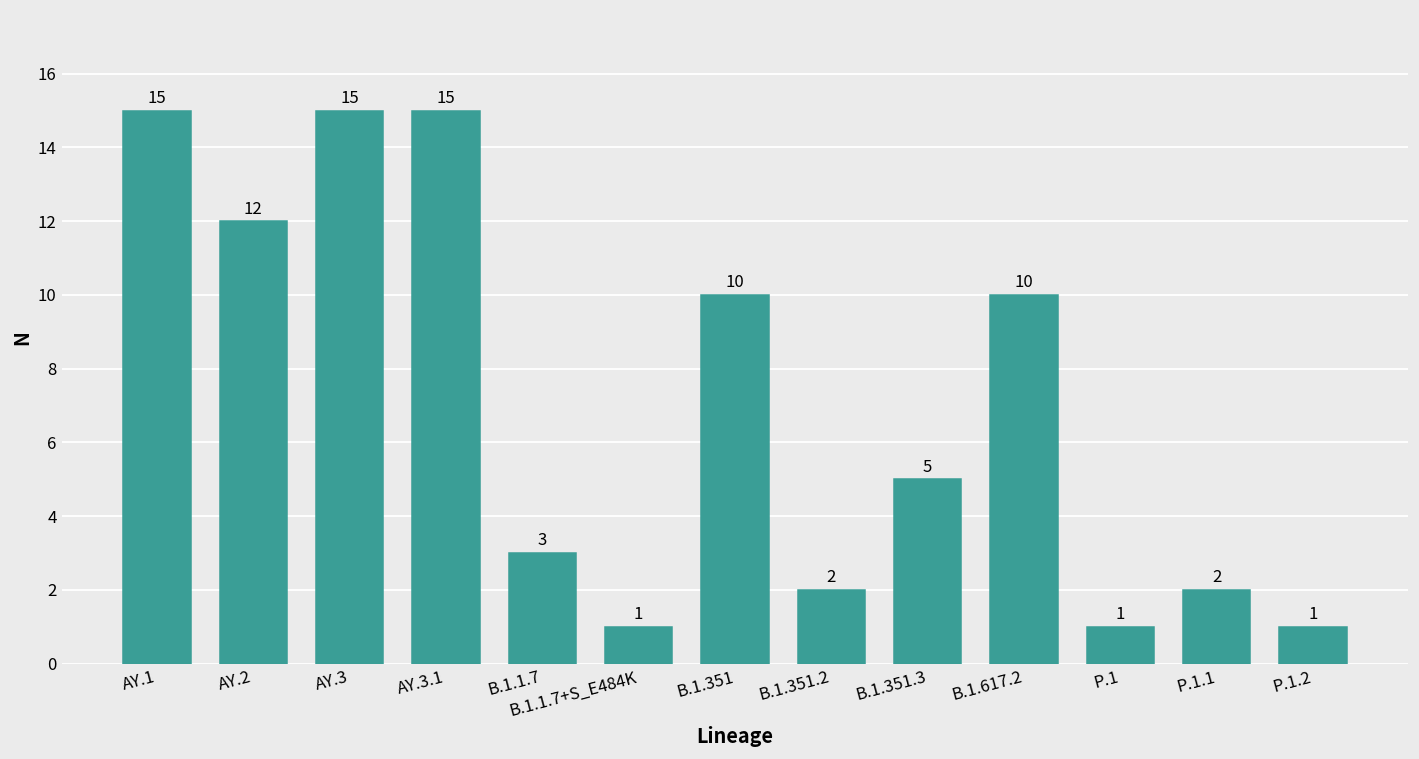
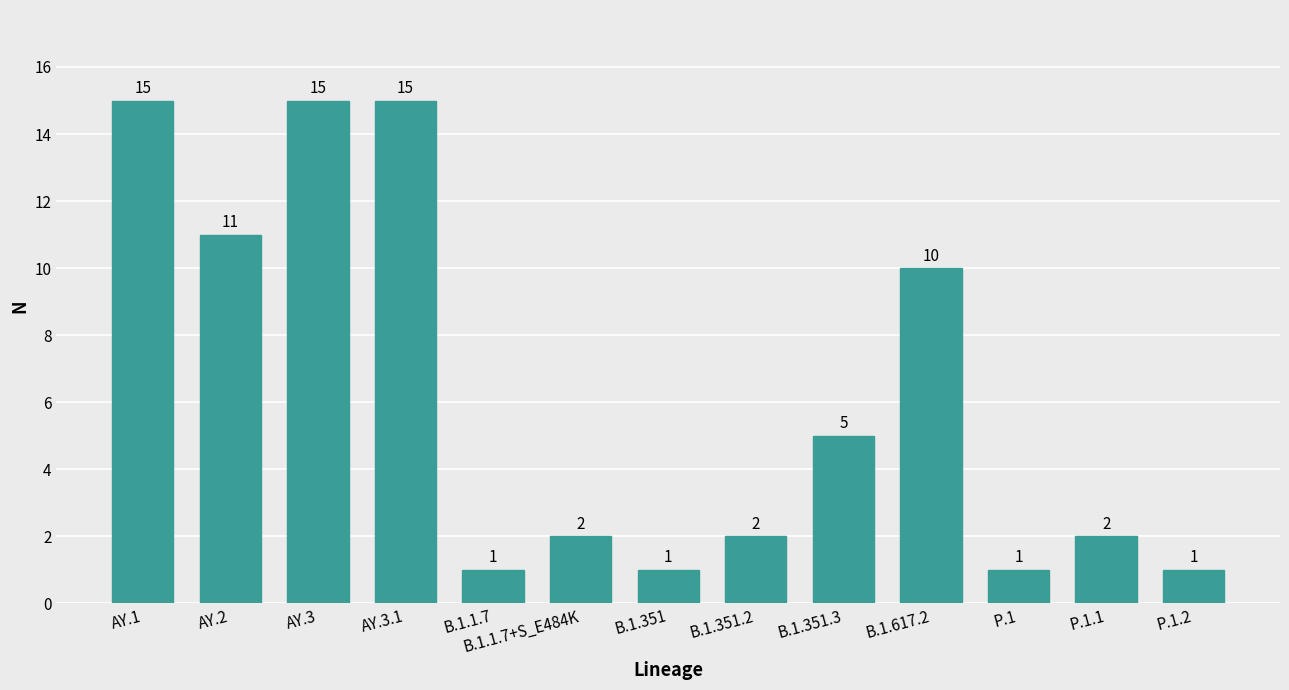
AY.2: 12 -> 11
B.1.1.7: 3 -> 1
B.1.1.7+S_E484K: 1 -> 2
B.1.351: 10 -> 1
